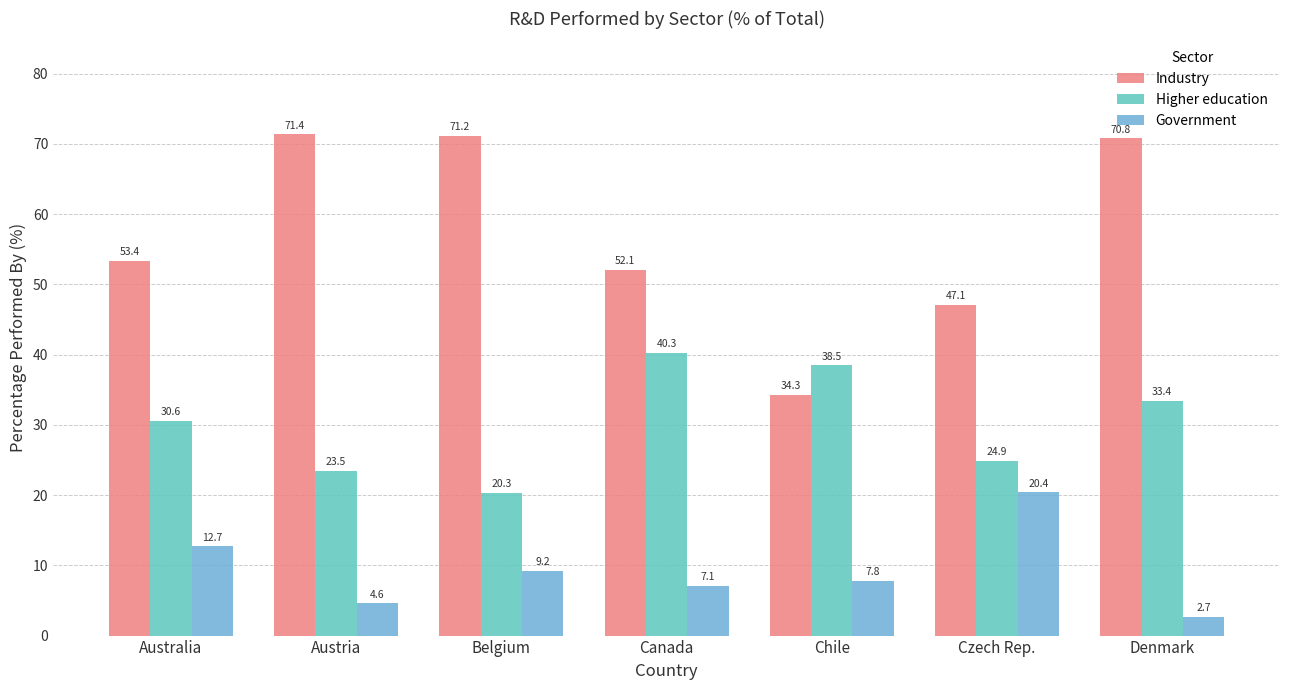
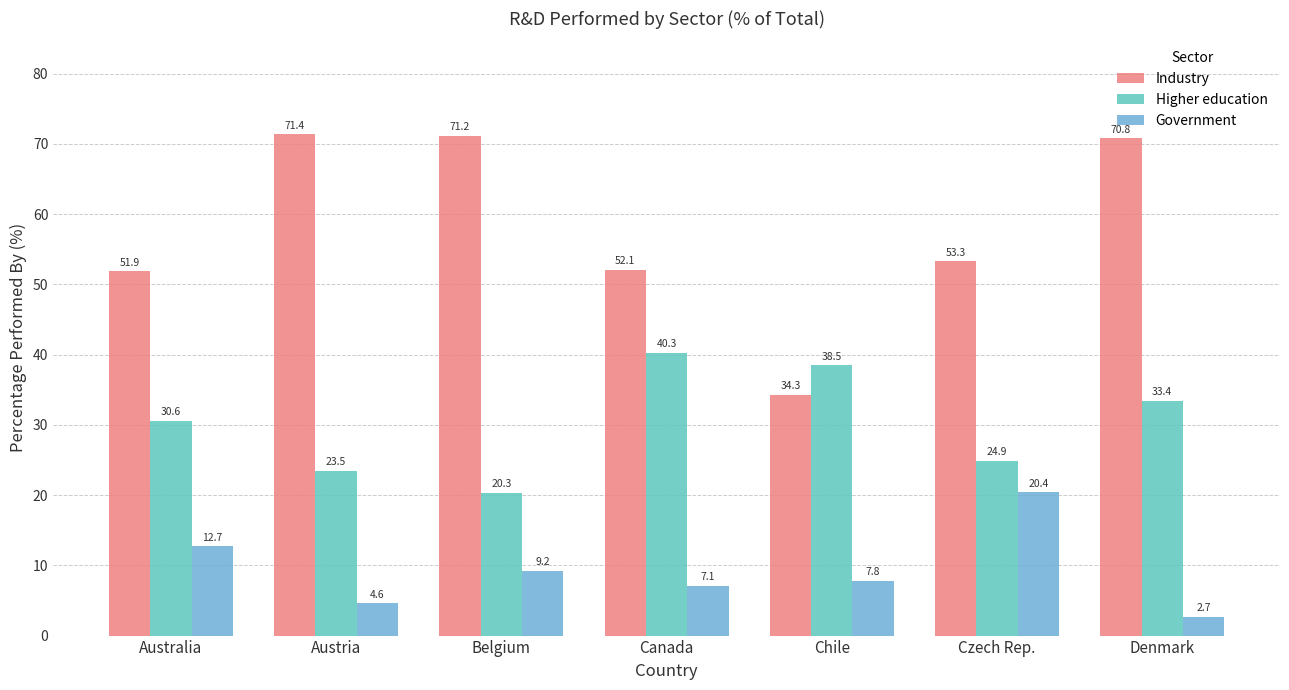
Industry, Australia: 53.4 -> 51.9
Industry, Czech Rep.: 47.1 -> 53.3
